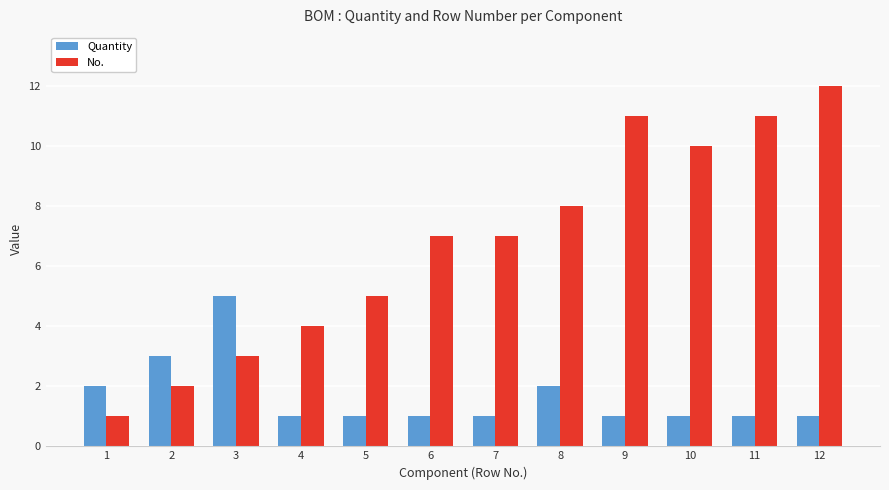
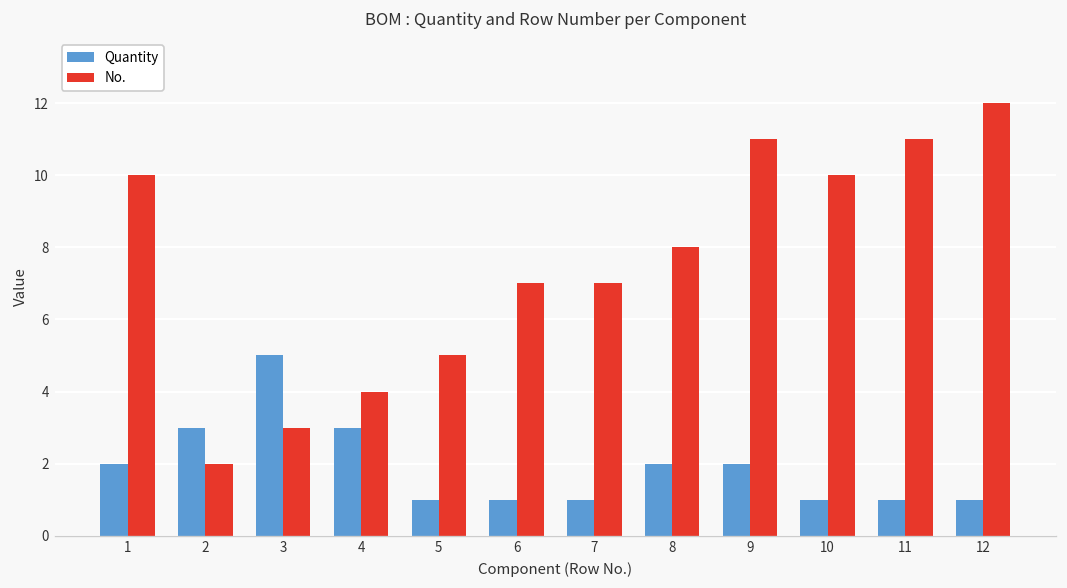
No., 1: 1 -> 10
Quantity, 4: 1 -> 3
Quantity, 9: 1 -> 2
